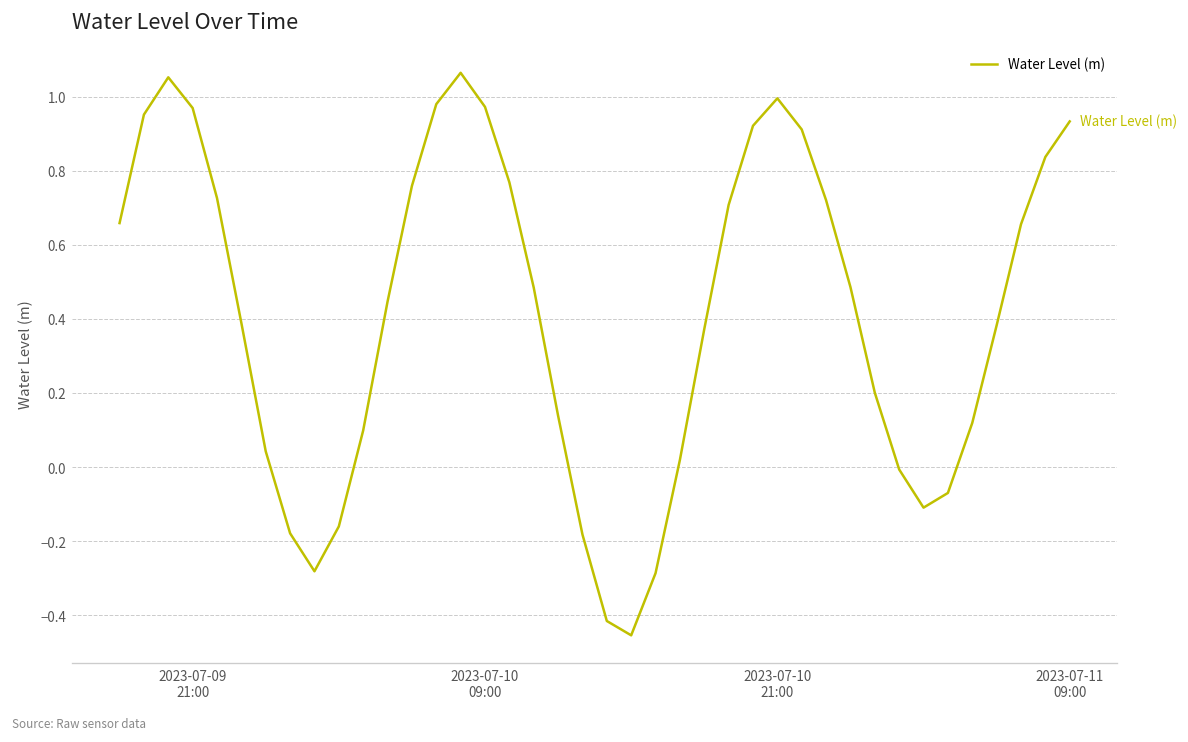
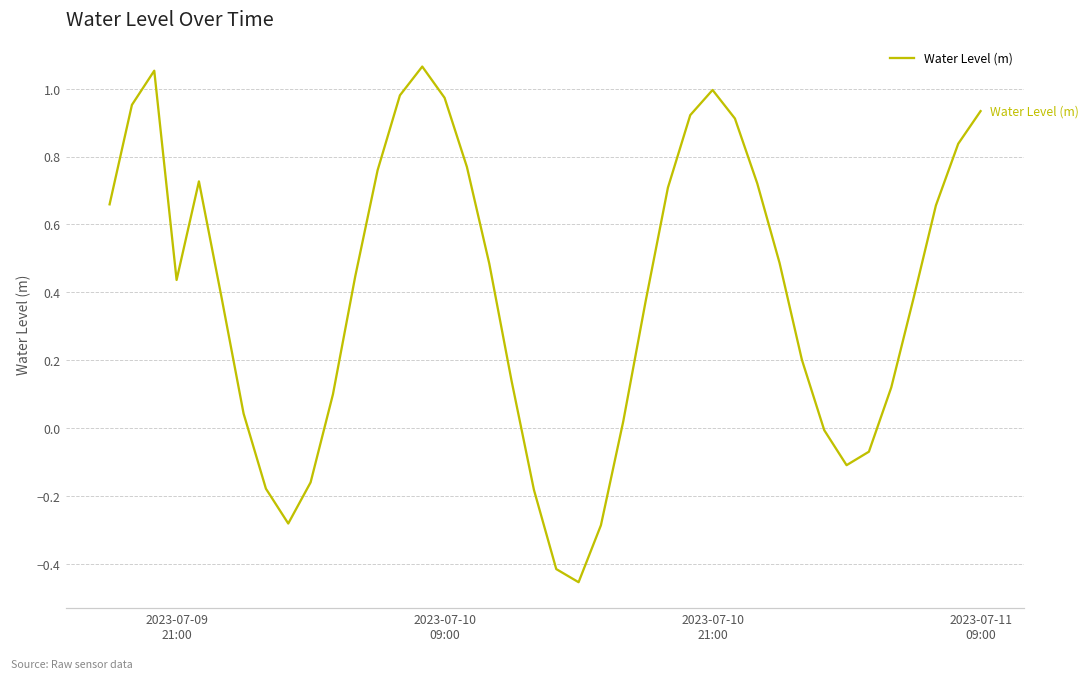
2023-07-09 21:00: 0.97 -> 0.44
